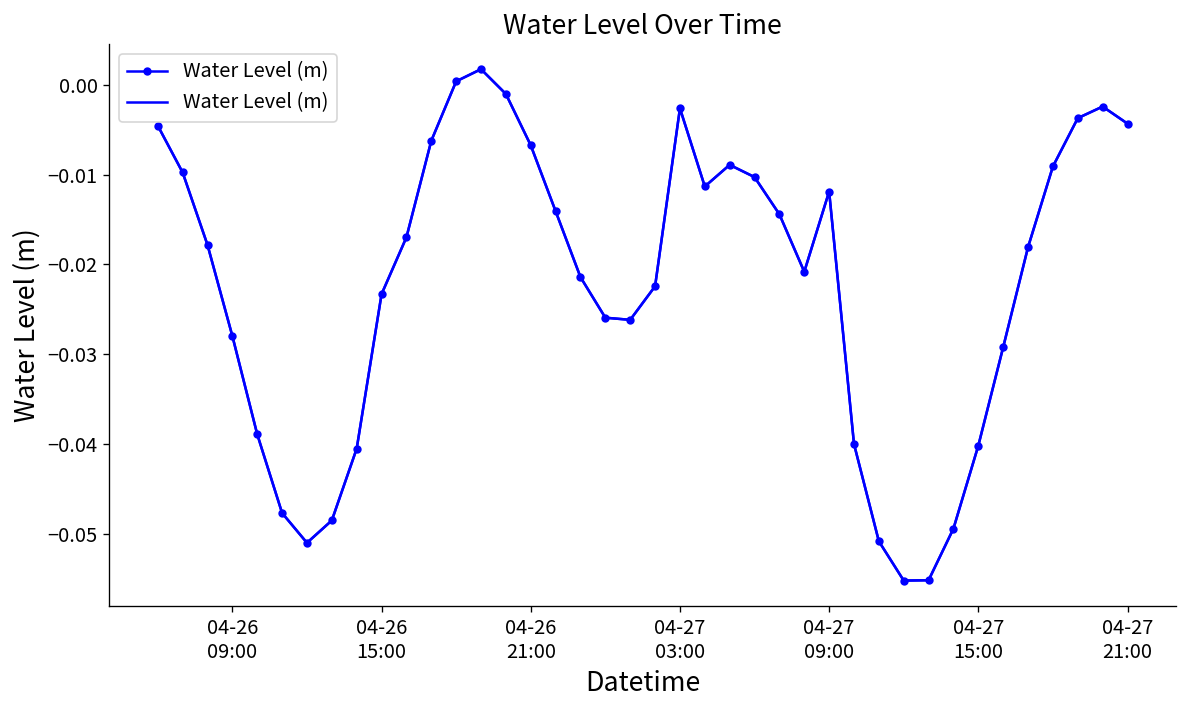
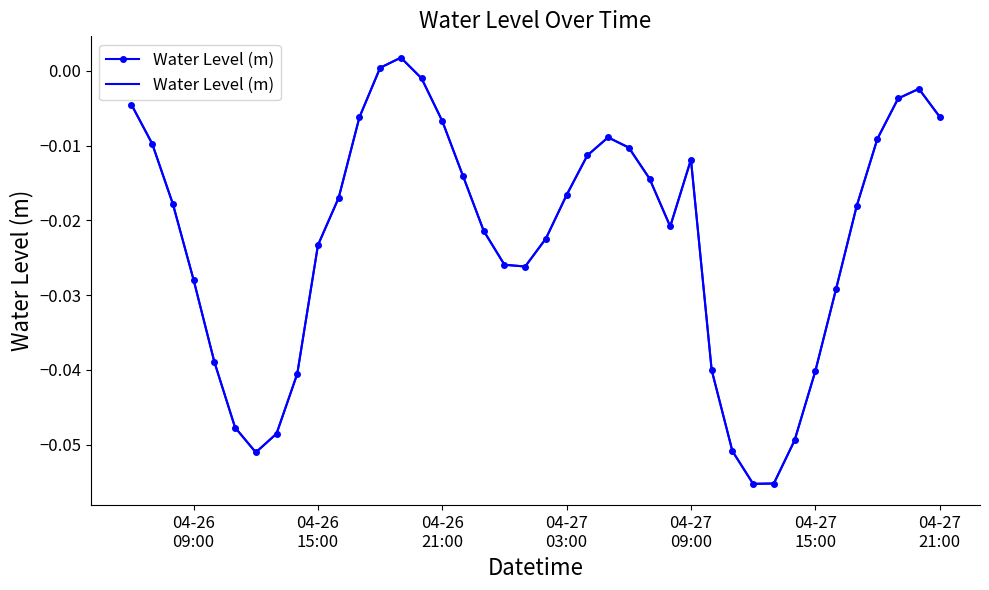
04-27 03:00: -0.003 -> -0.017
04-27 21:00: -0.004 -> -0.006
